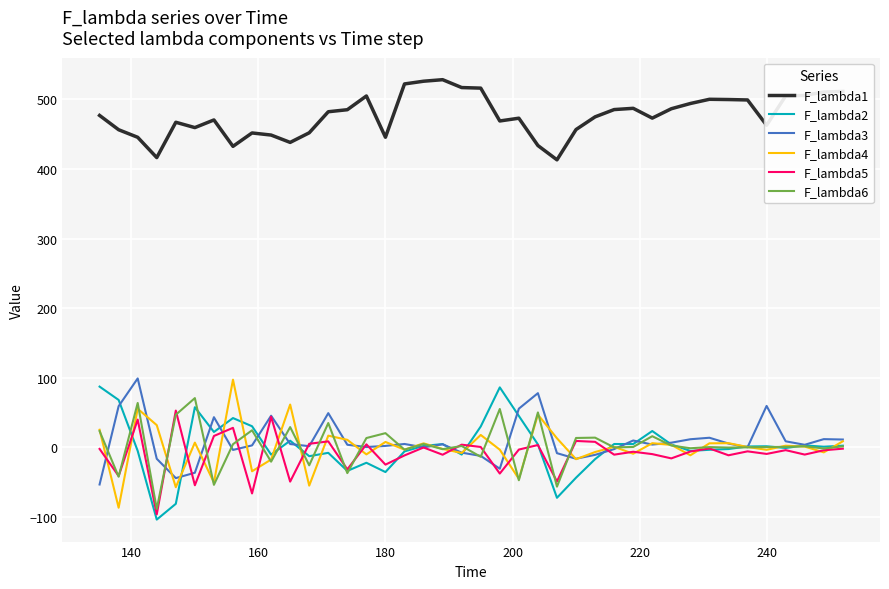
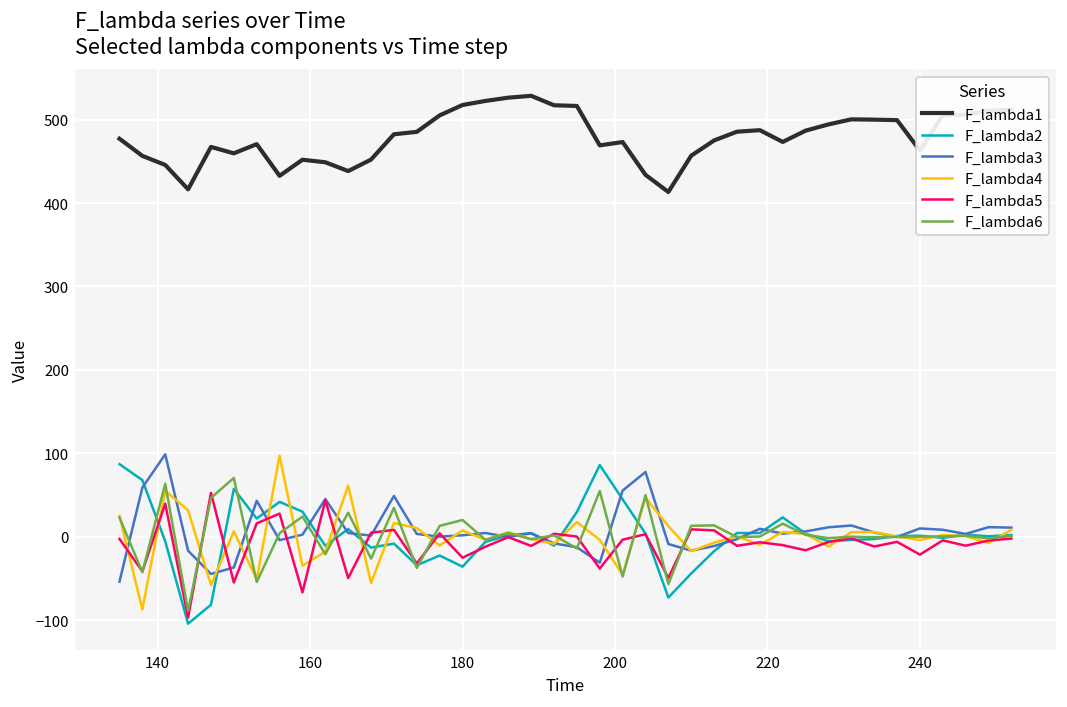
F_lambda1, 180: 450 -> 520
F_lambda3, 240: 60 -> 10
F_lambda5, 240: -10 -> -20
